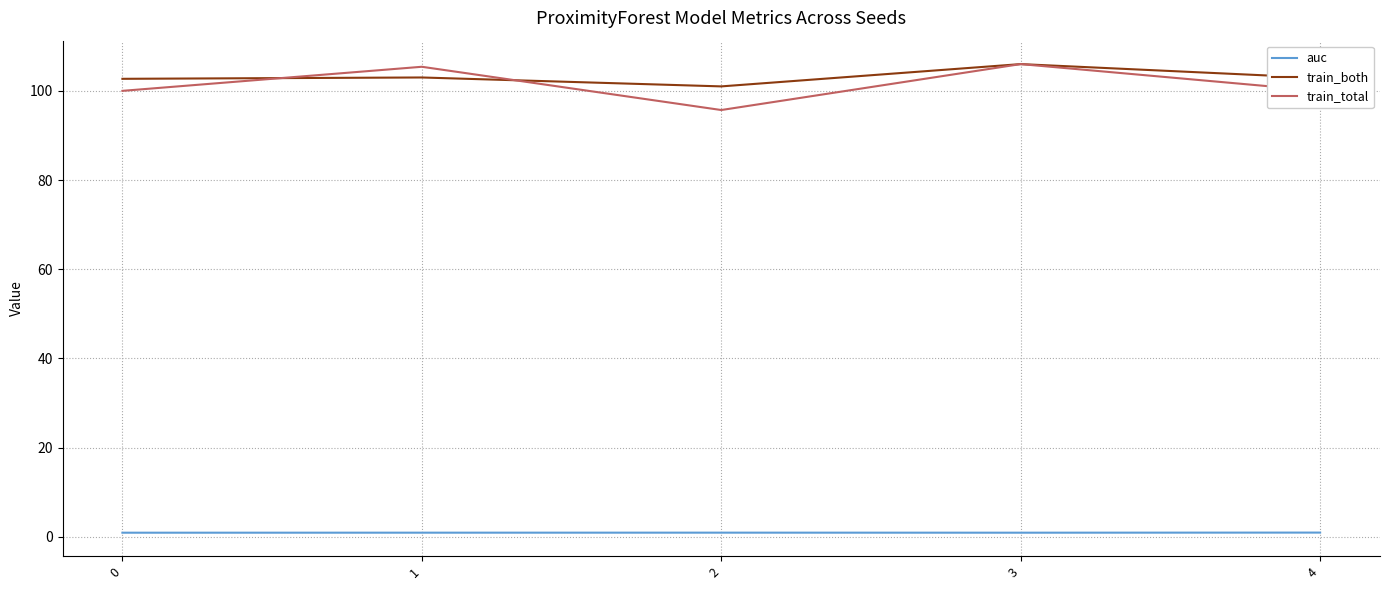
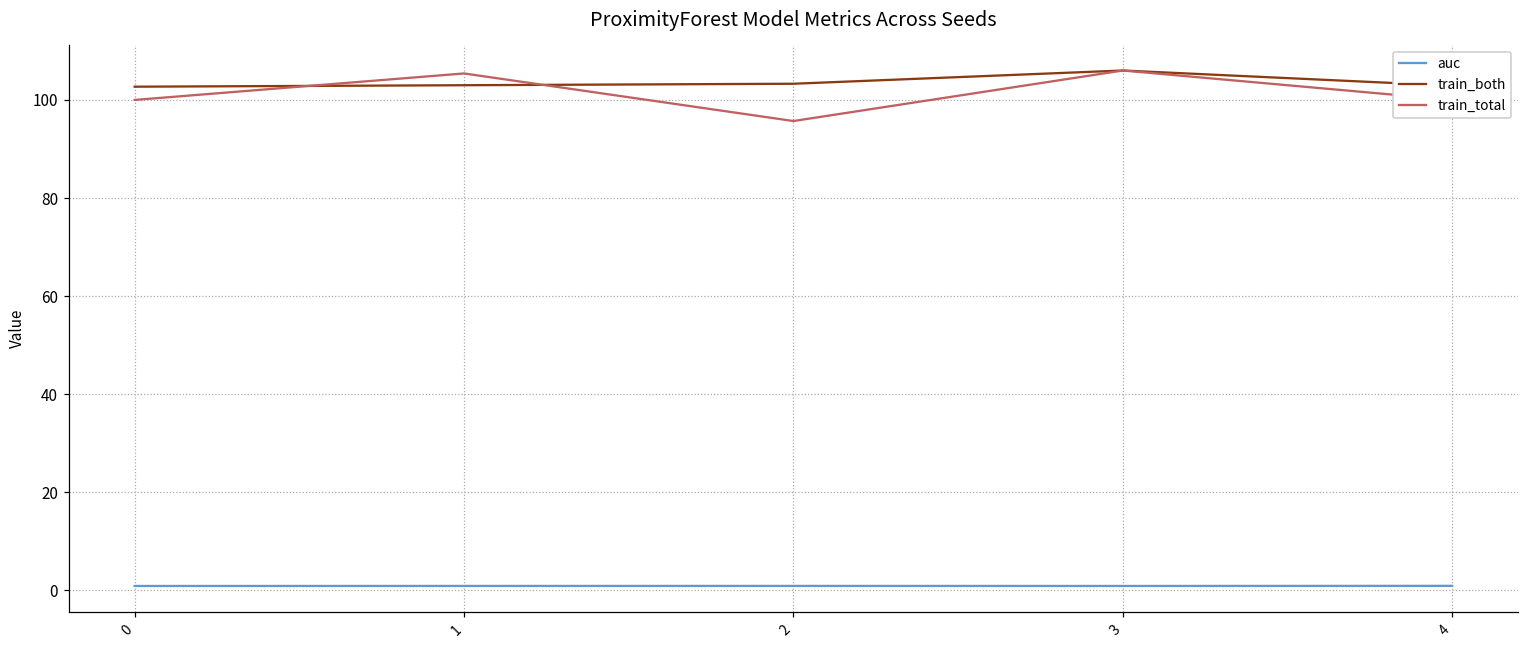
train_both, 2: 101 -> 103
